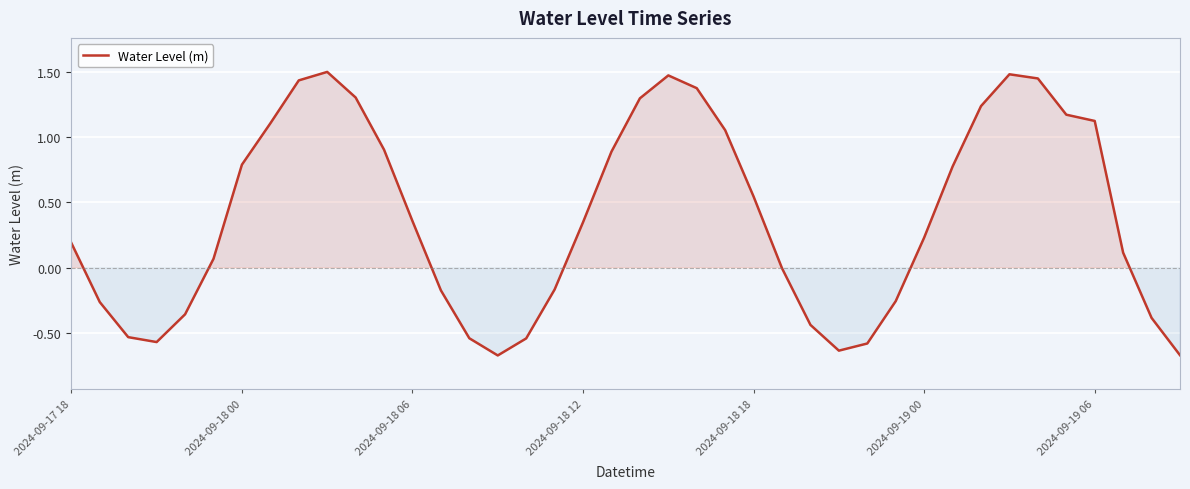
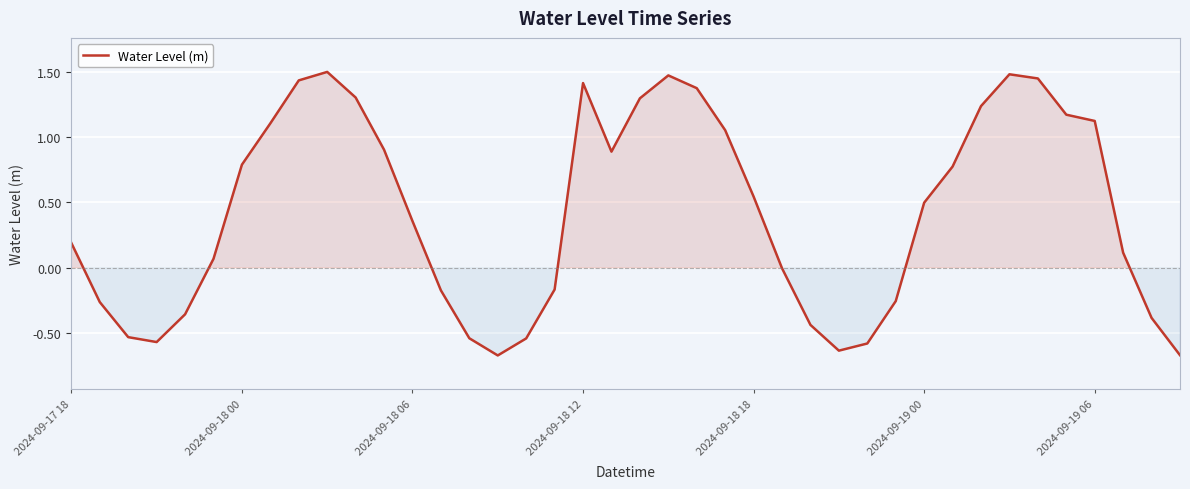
2024-09-18 12: 0.35 -> 1.42
2024-09-19 00: 0.23 -> 0.50
